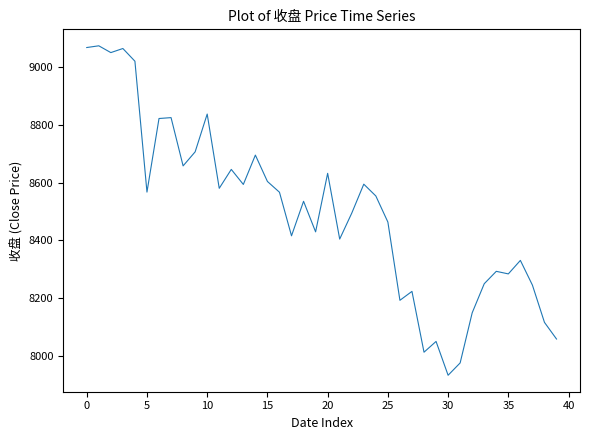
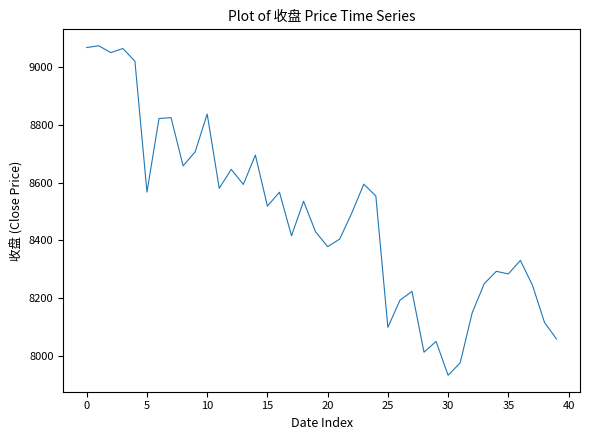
15: 8600 -> 8520
20: 8630 -> 8380
25: 8460 -> 8100
